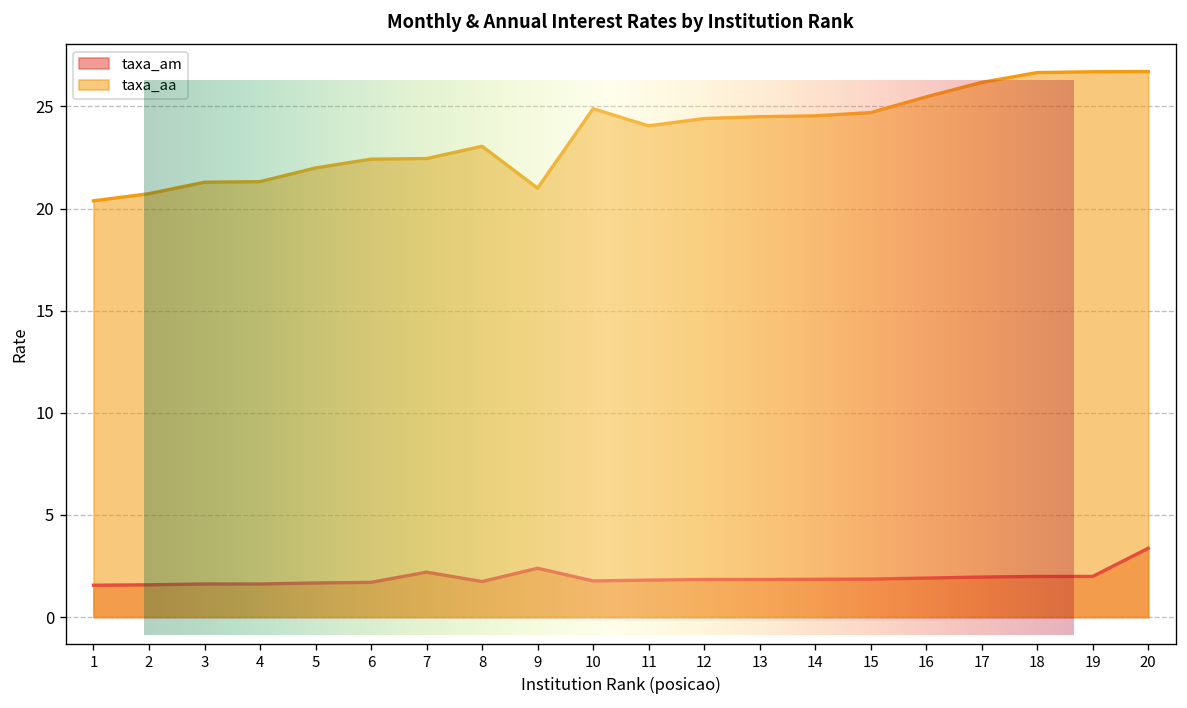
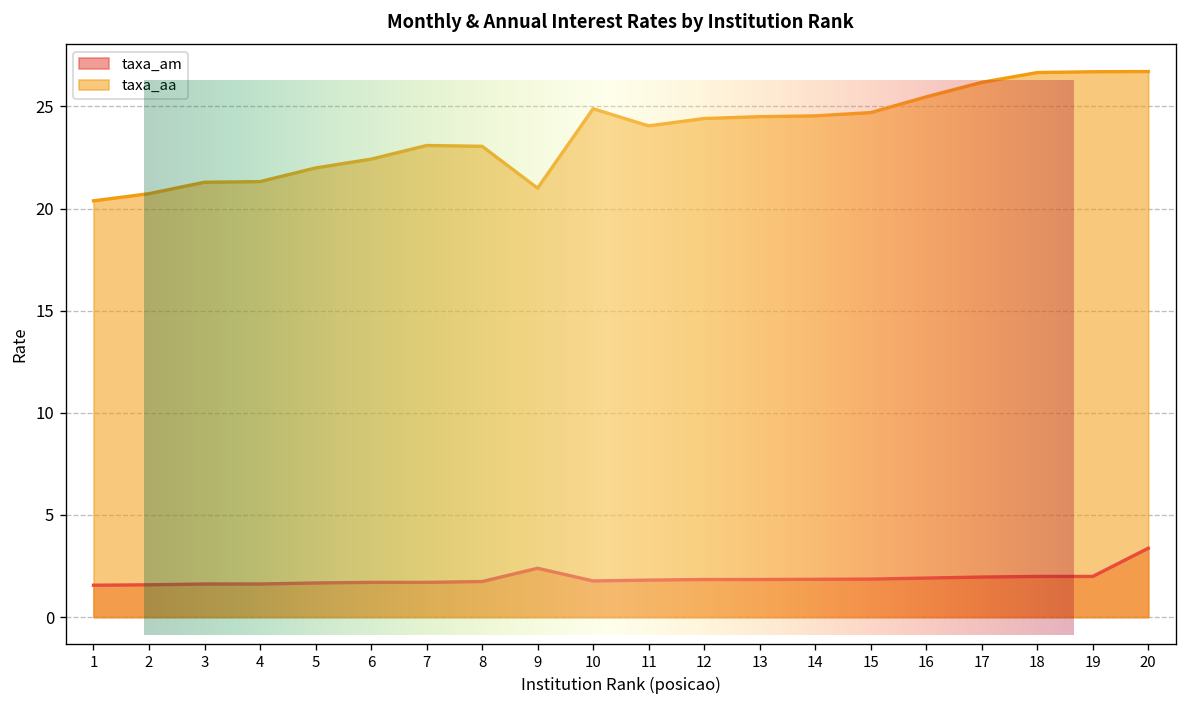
Monthly & Annual Interest Rates by Institution Rank, taxa_am, 7: 2.2 -> 1.7
Monthly & Annual Interest Rates by Institution Rank, taxa_aa, 7: 22.5 -> 23.1
